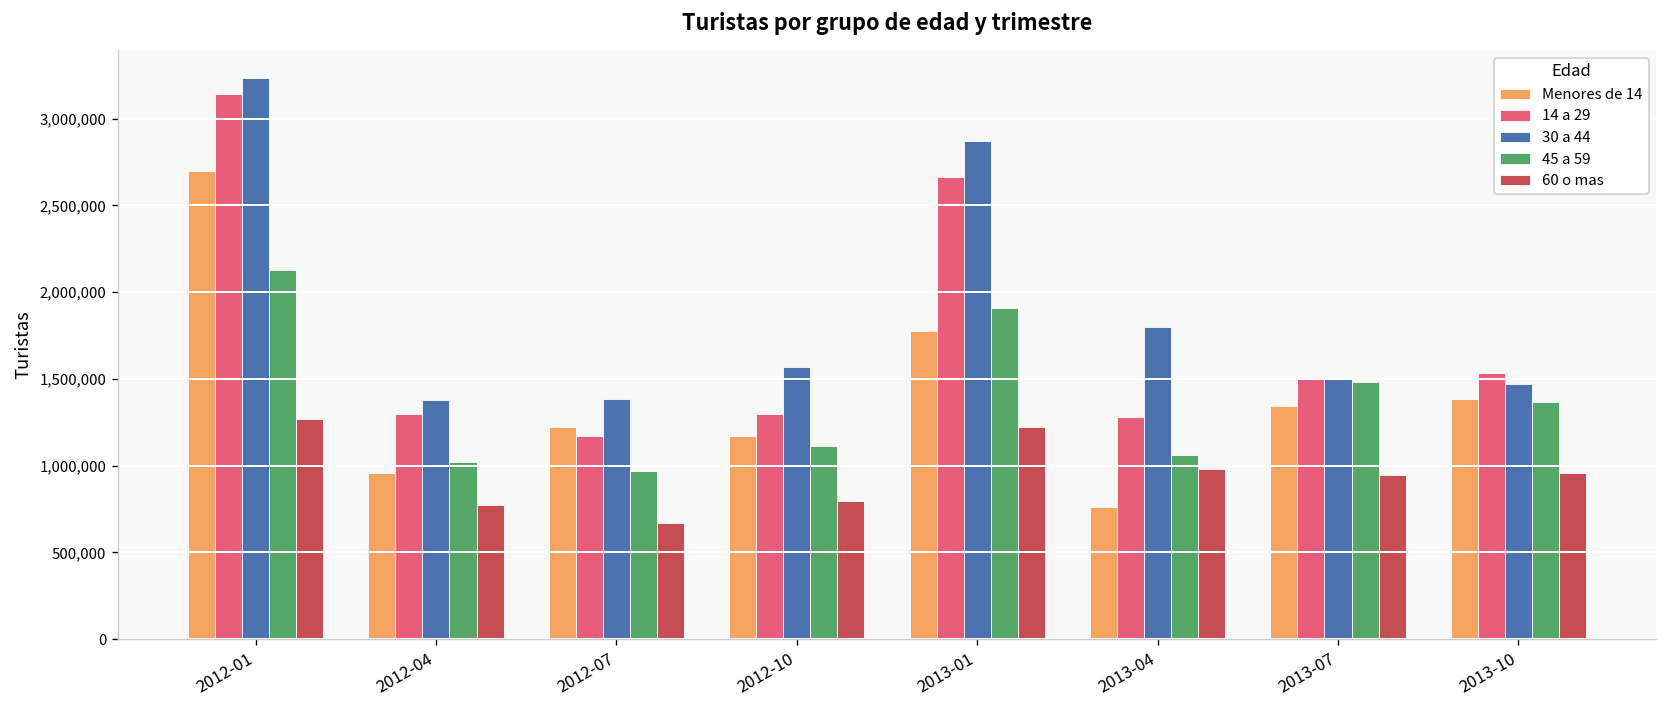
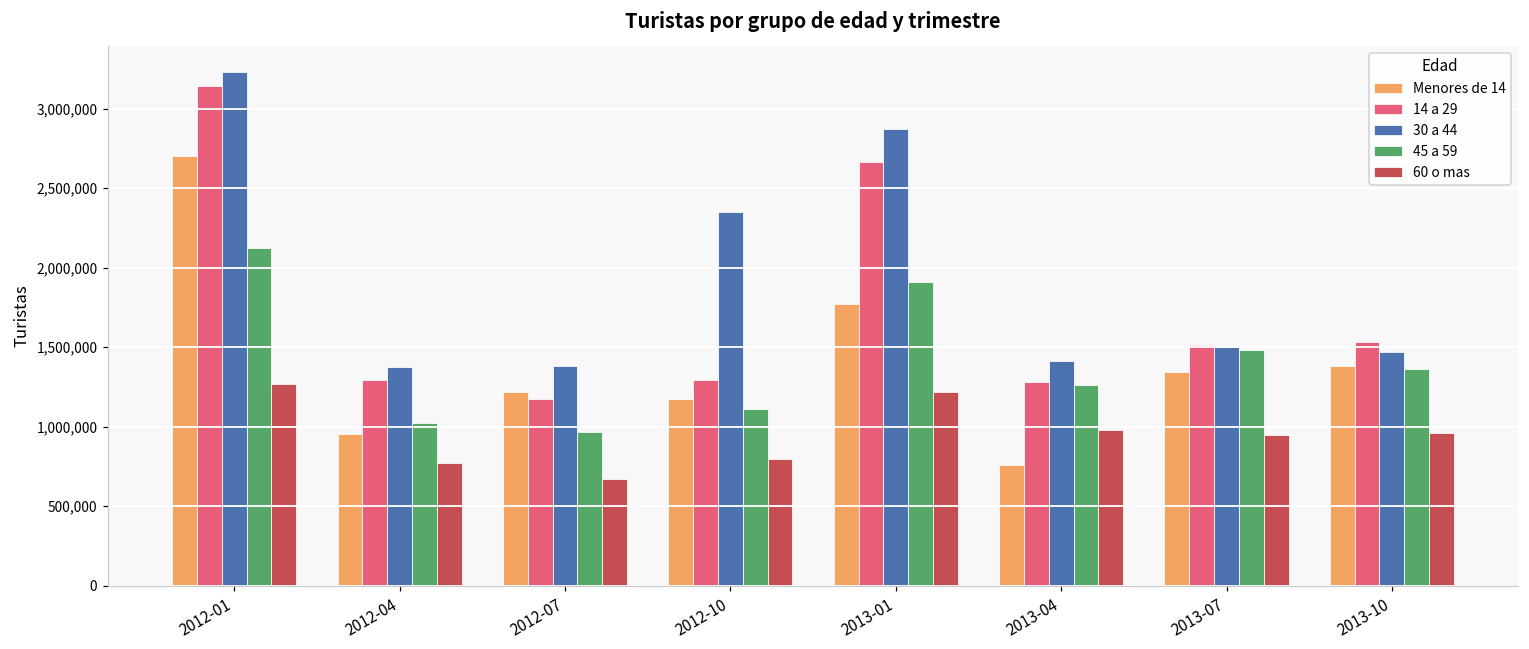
30 a 44, 2012-10: 1,570,000 -> 2,350,000
30 a 44, 2013-04: 1,800,000 -> 1,410,000
45 a 59, 2013-04: 1,060,000 -> 1,260,000
